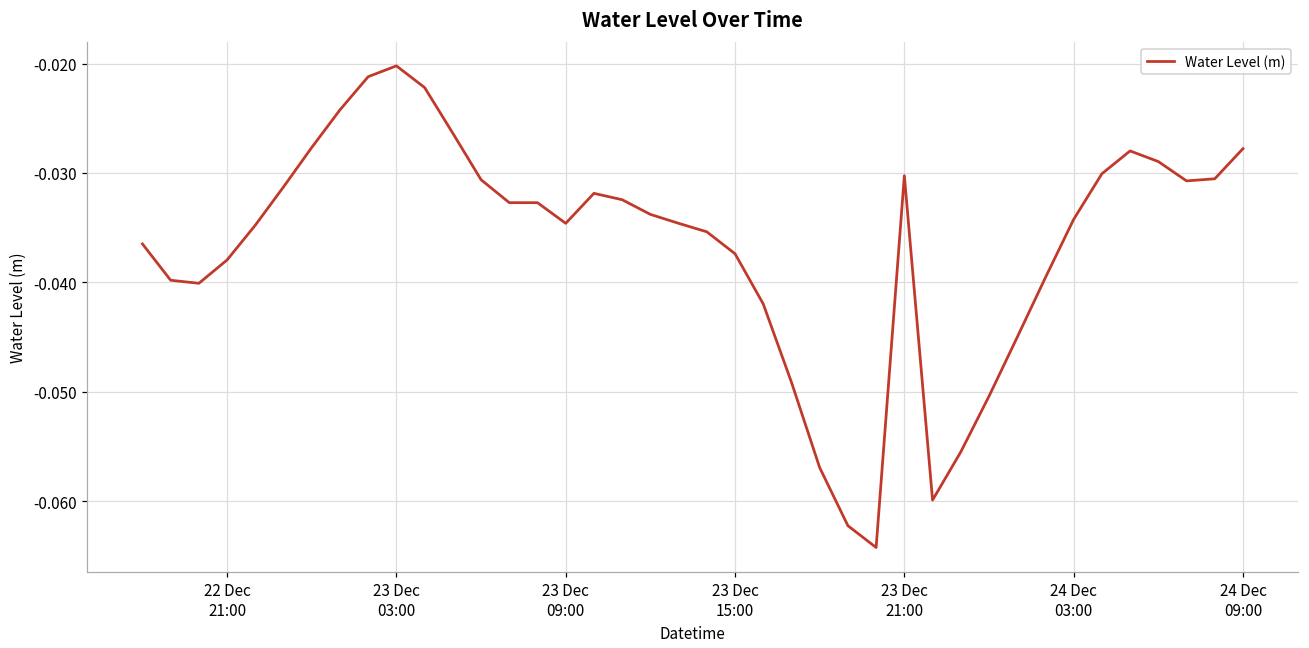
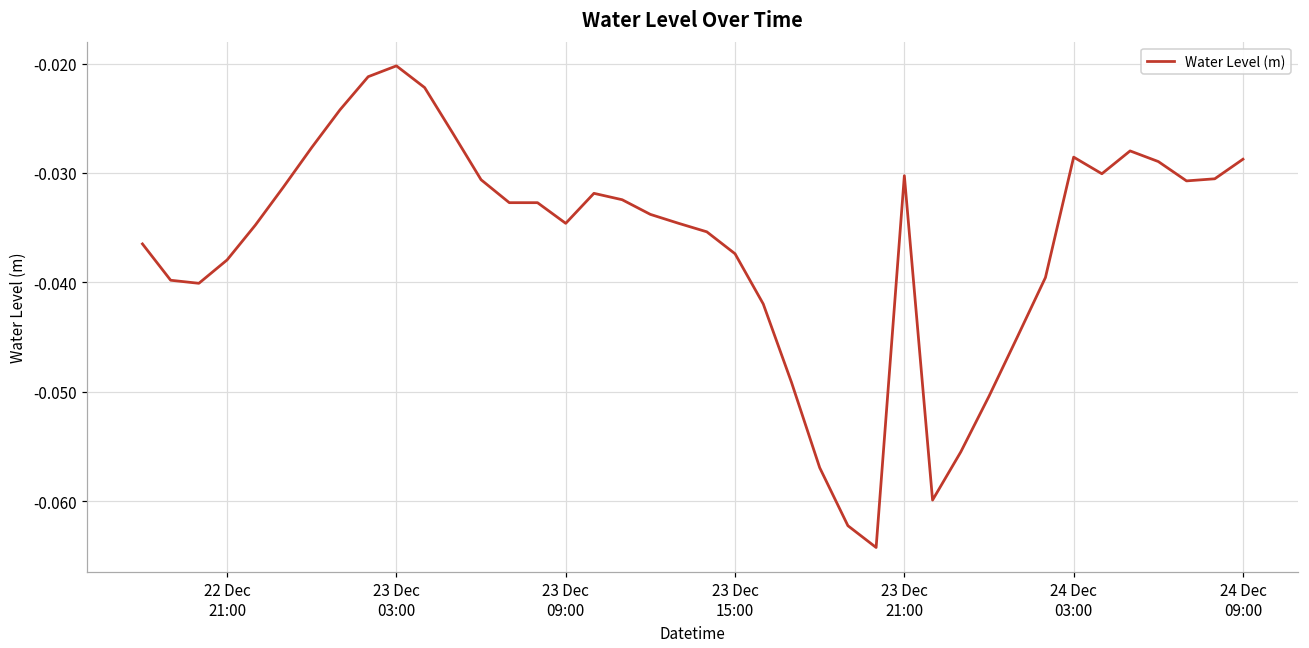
24 Dec 03:00: -0.034 -> -0.029
24 Dec 09:00: -0.028 -> -0.029
